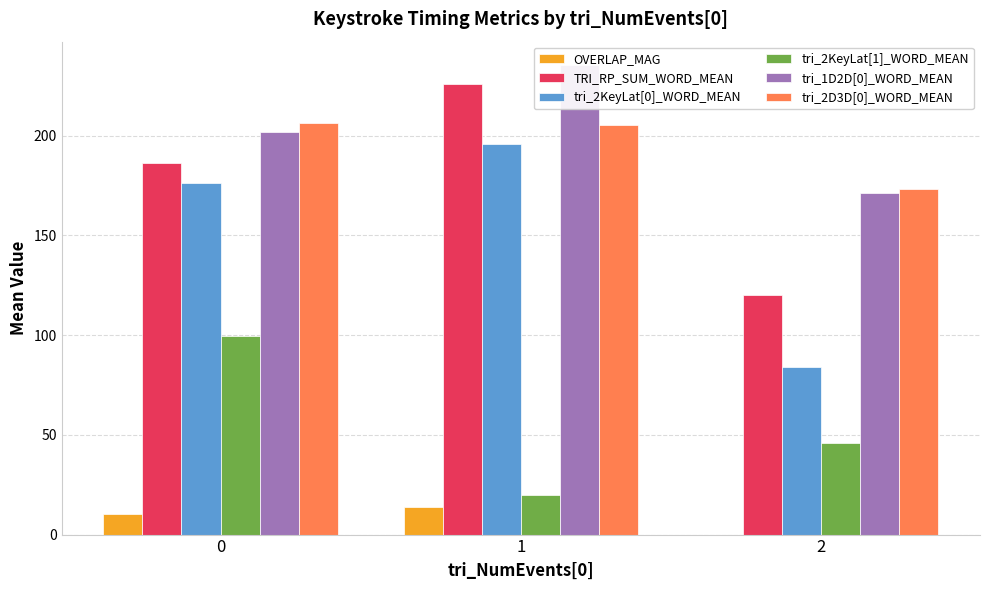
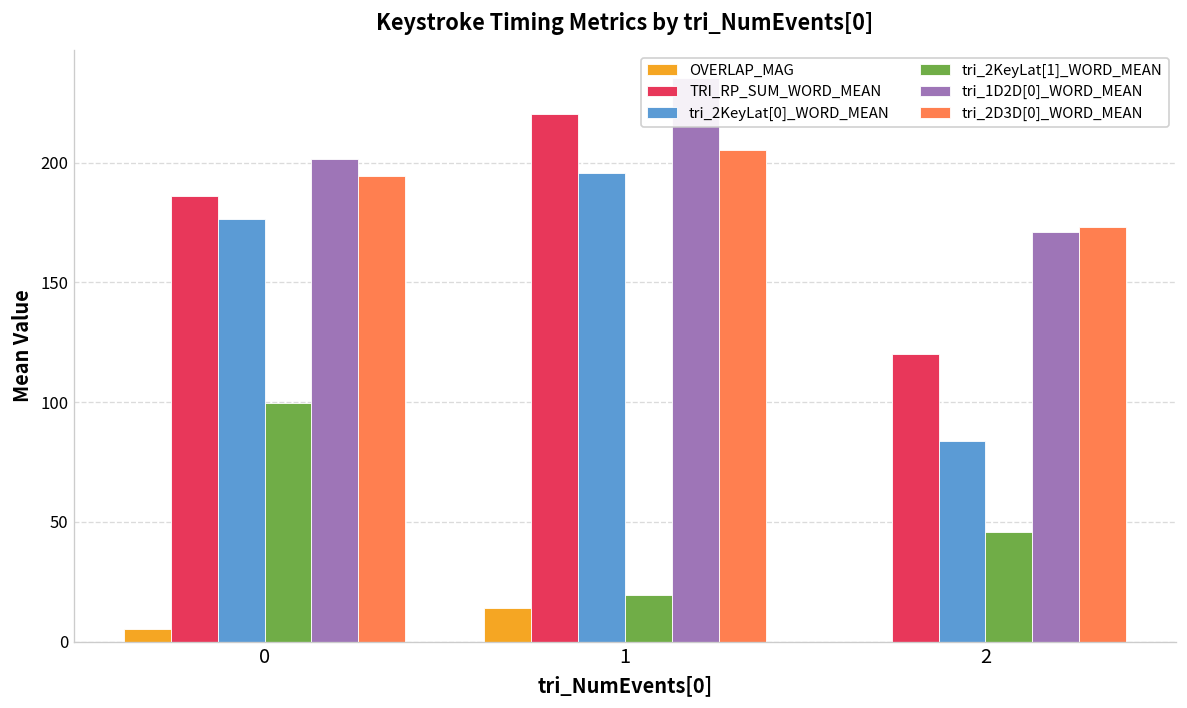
OVERLAP_MAG, 0: 10 -> 5
tri_2D3D[0]_WORD_MEAN, 0: 206 -> 195
TRI_RP_SUM_WORD_MEAN, 1: 226 -> 220
